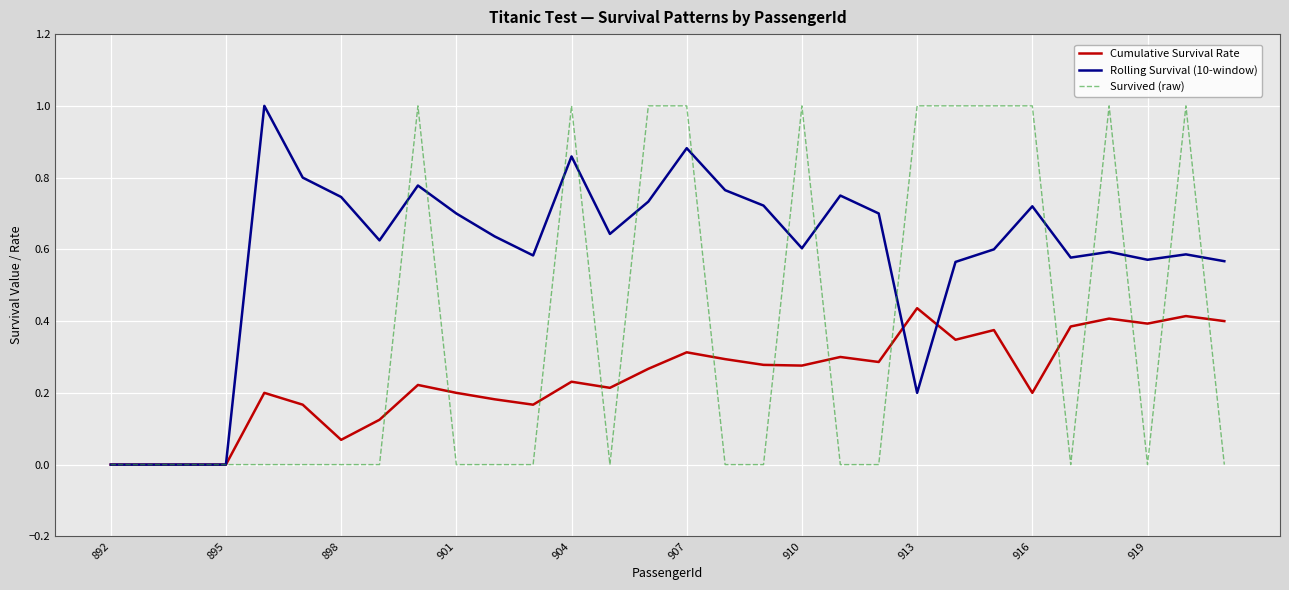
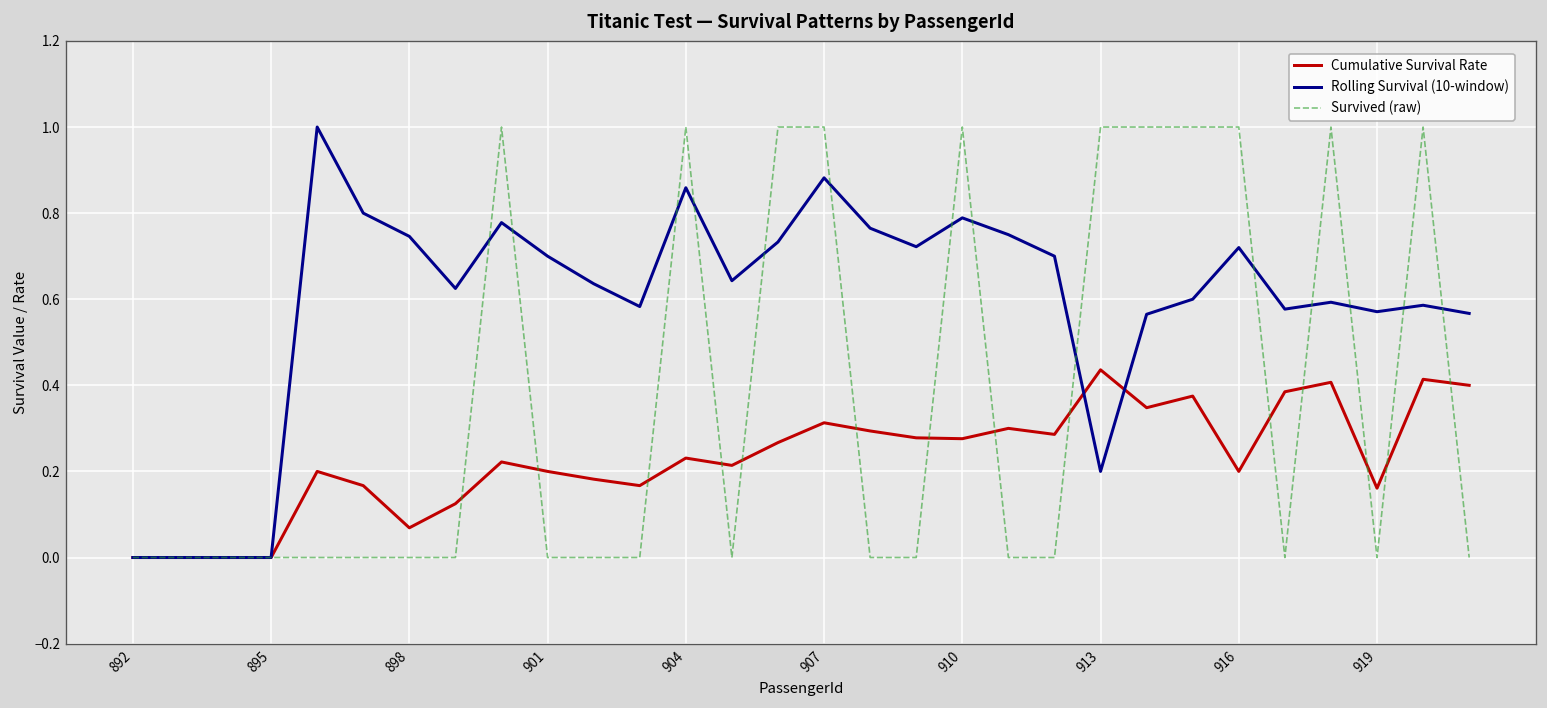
Rolling Survival (10-window), 910: 0.60 -> 0.79
Cumulative Survival Rate, 919: 0.39 -> 0.16
